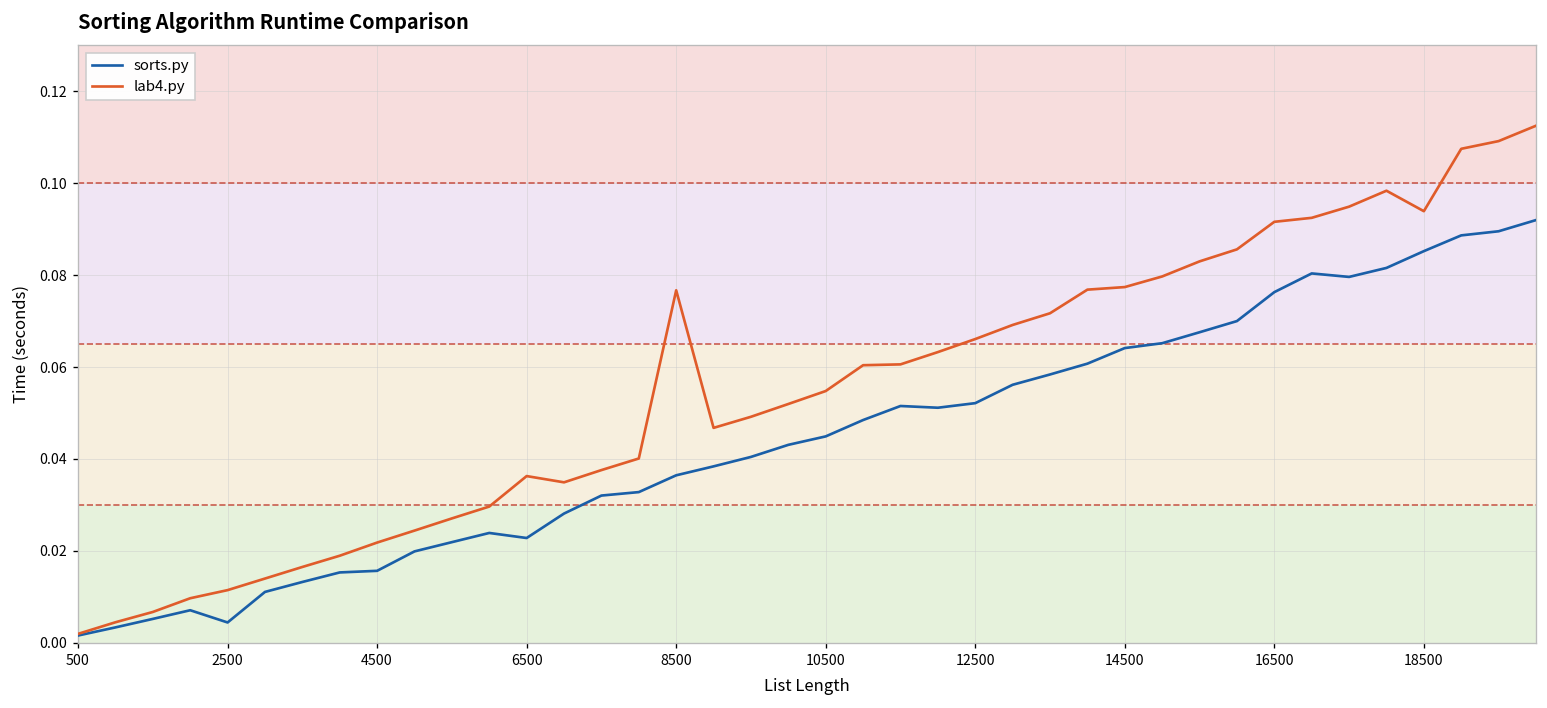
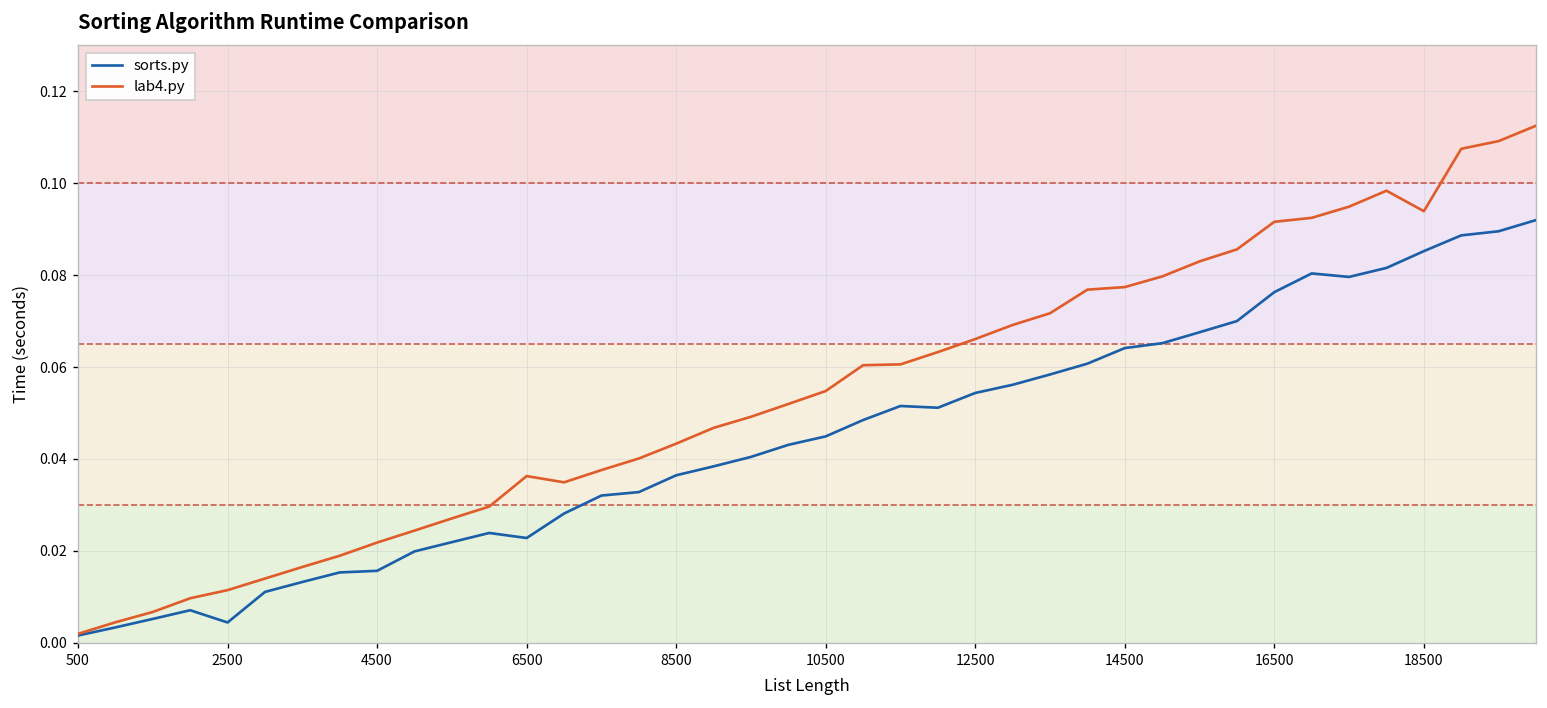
lab4.py, 8500: 0.077 -> 0.043
sorts.py, 12500: 0.052 -> 0.054
